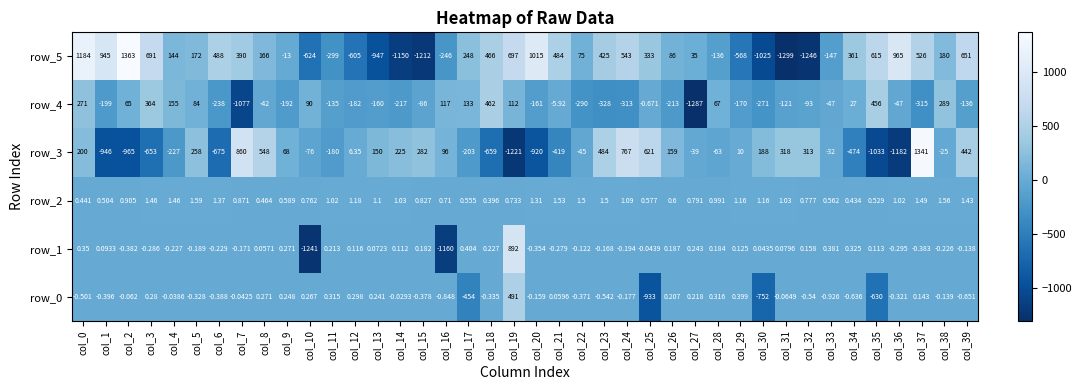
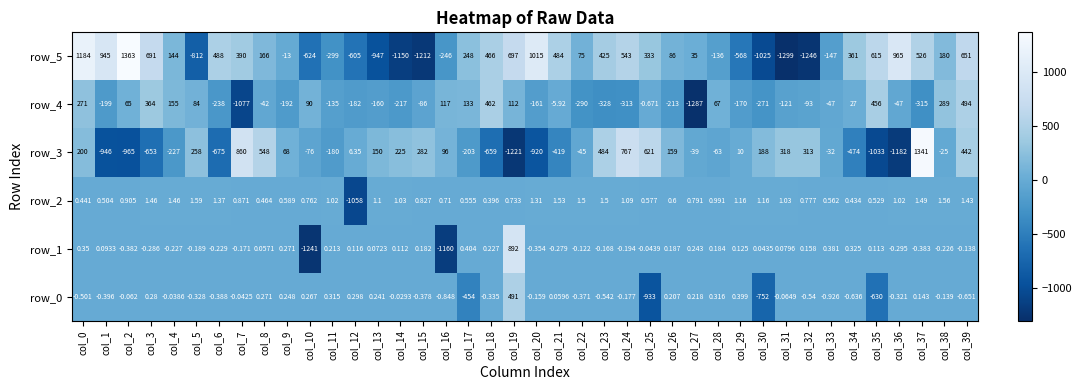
row_5, col_5: 172 -> -812
row_4, col_39: -136 -> 494
row_2, col_12: 1.18 -> -1058
